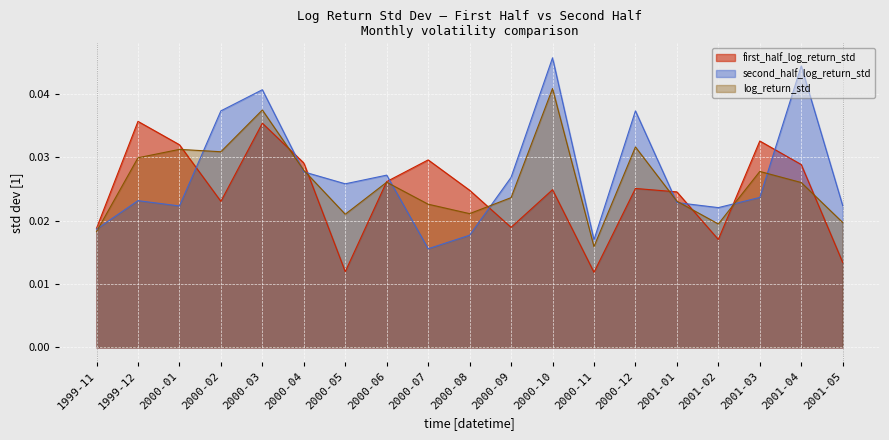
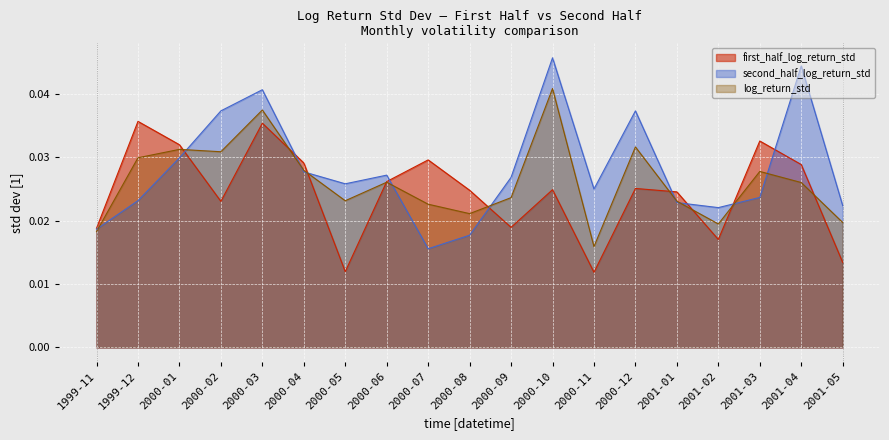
second_half_log_return_std, 2000-01: 0.022 -> 0.030
log_return_std, 2000-05: 0.021 -> 0.023
second_half_log_return_std, 2000-11: 0.017 -> 0.025
